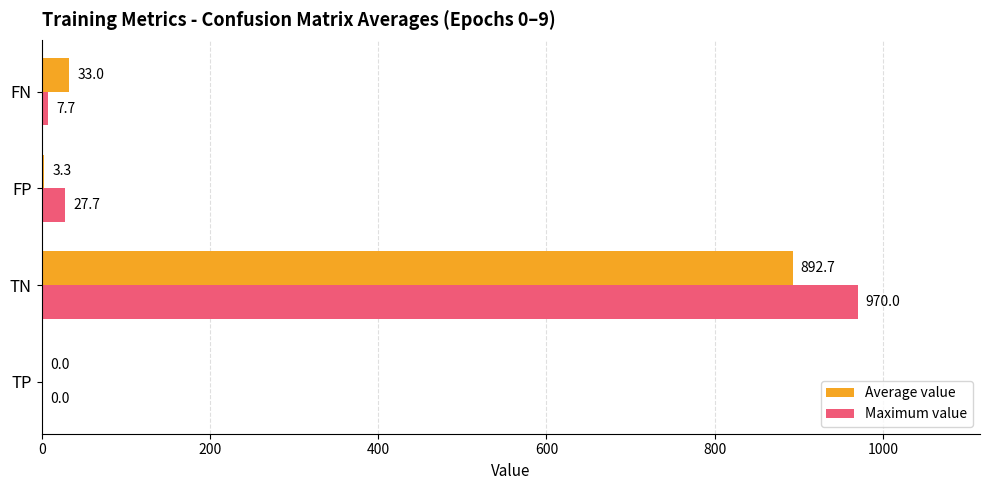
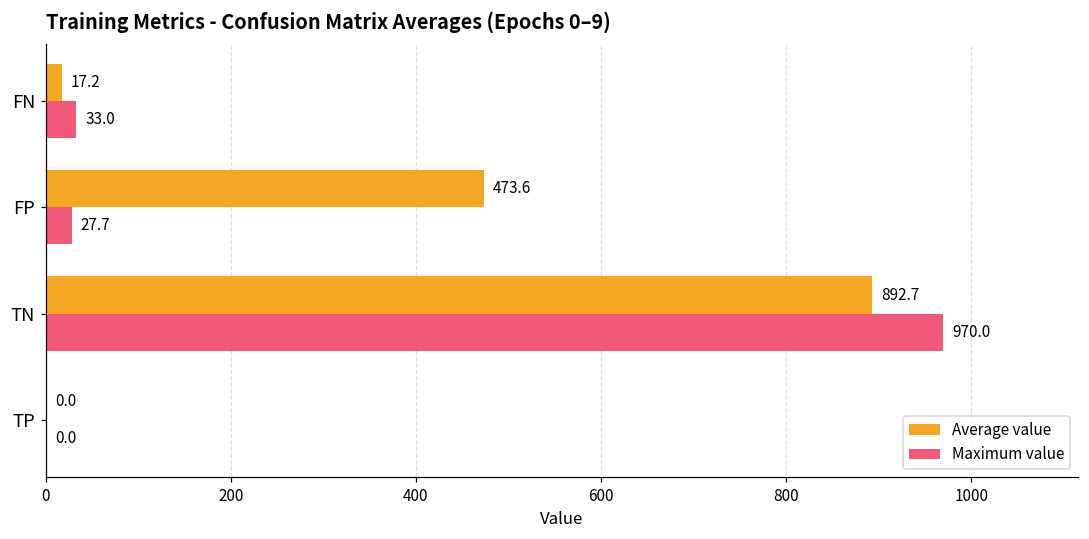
Average value, FN: 33.0 -> 17.2
Maximum value, FN: 7.7 -> 33.0
Average value, FP: 3.3 -> 473.6
